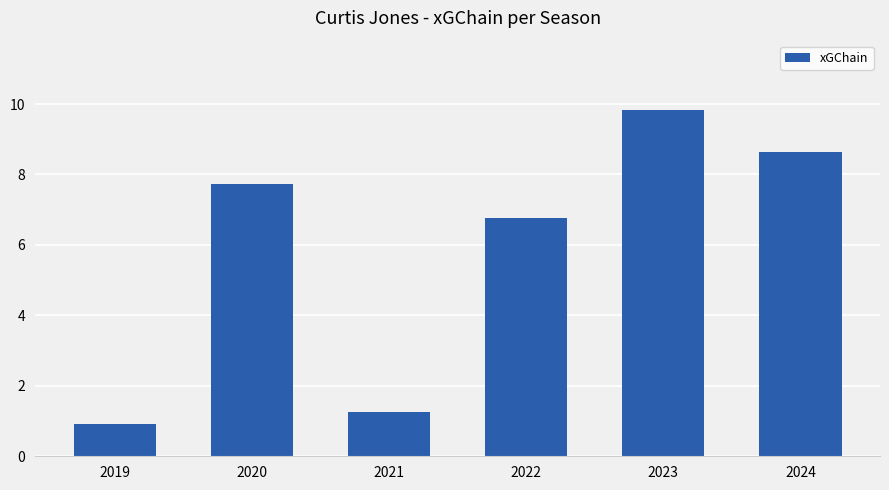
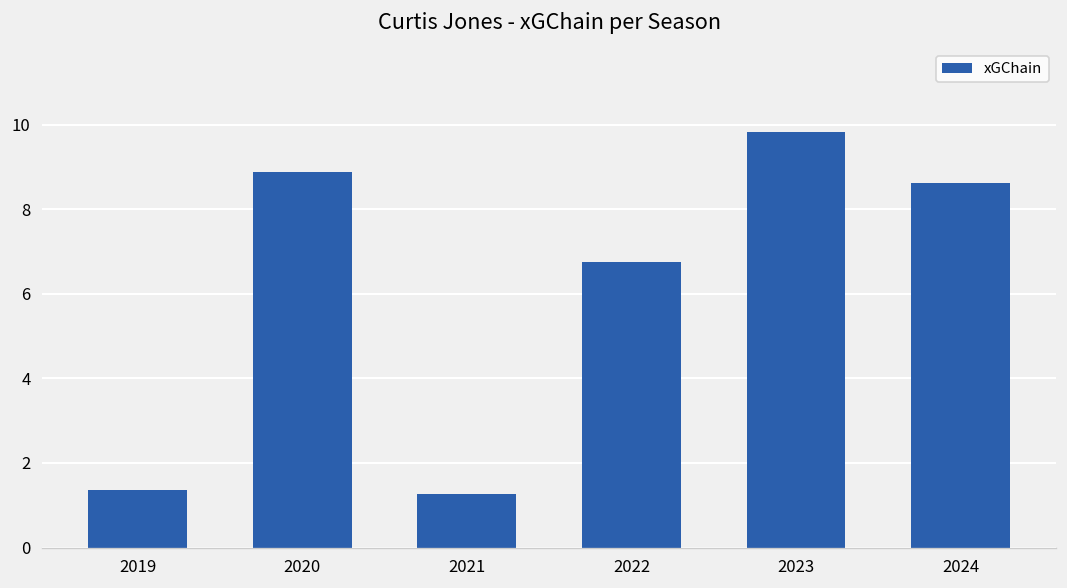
2019: 0.9 -> 1.4
2020: 7.7 -> 8.9
